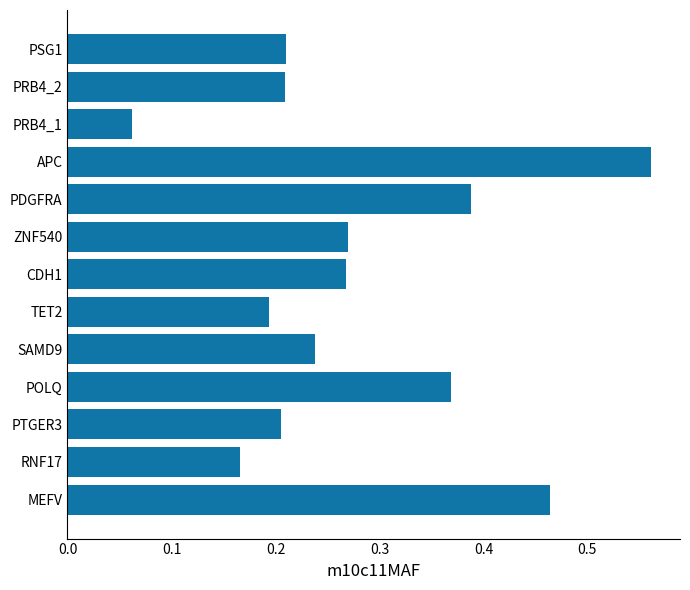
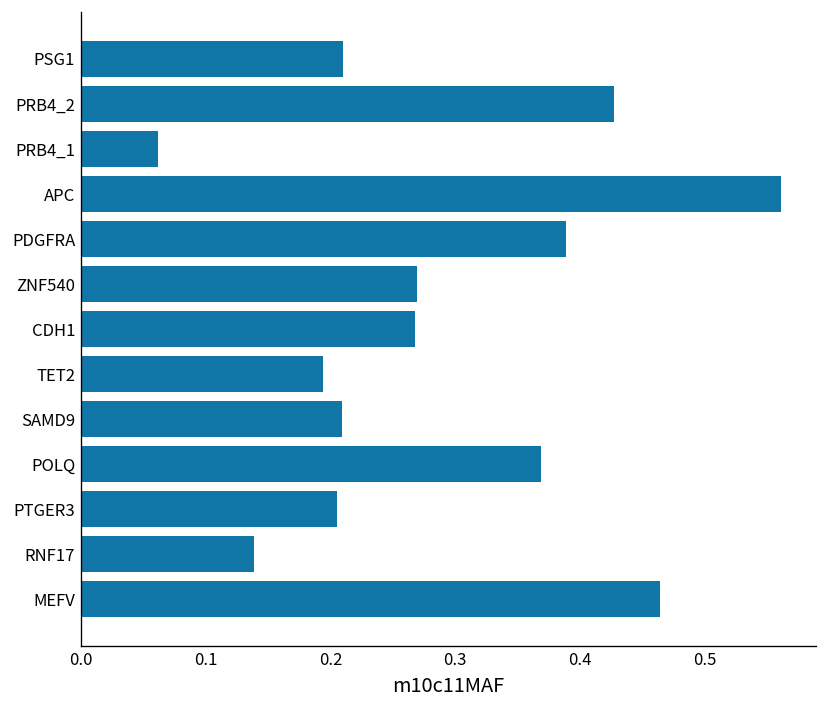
PRB4_2: 0.209 -> 0.427
SAMD9: 0.238 -> 0.209
RNF17: 0.165 -> 0.138
